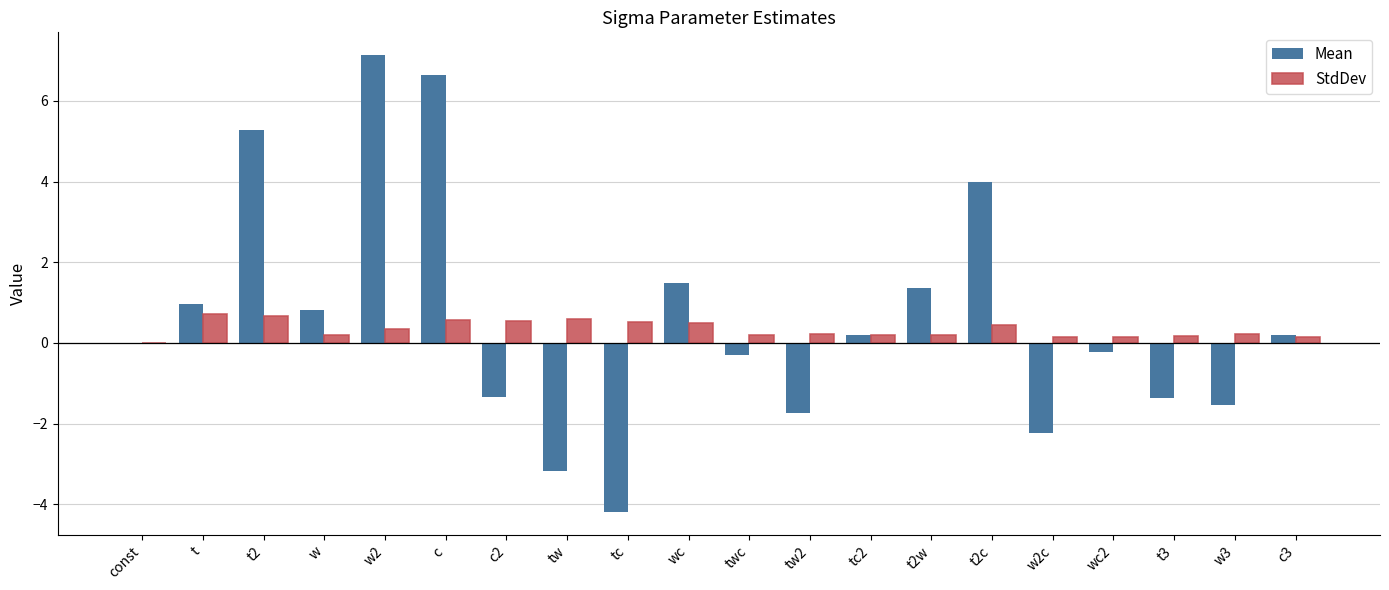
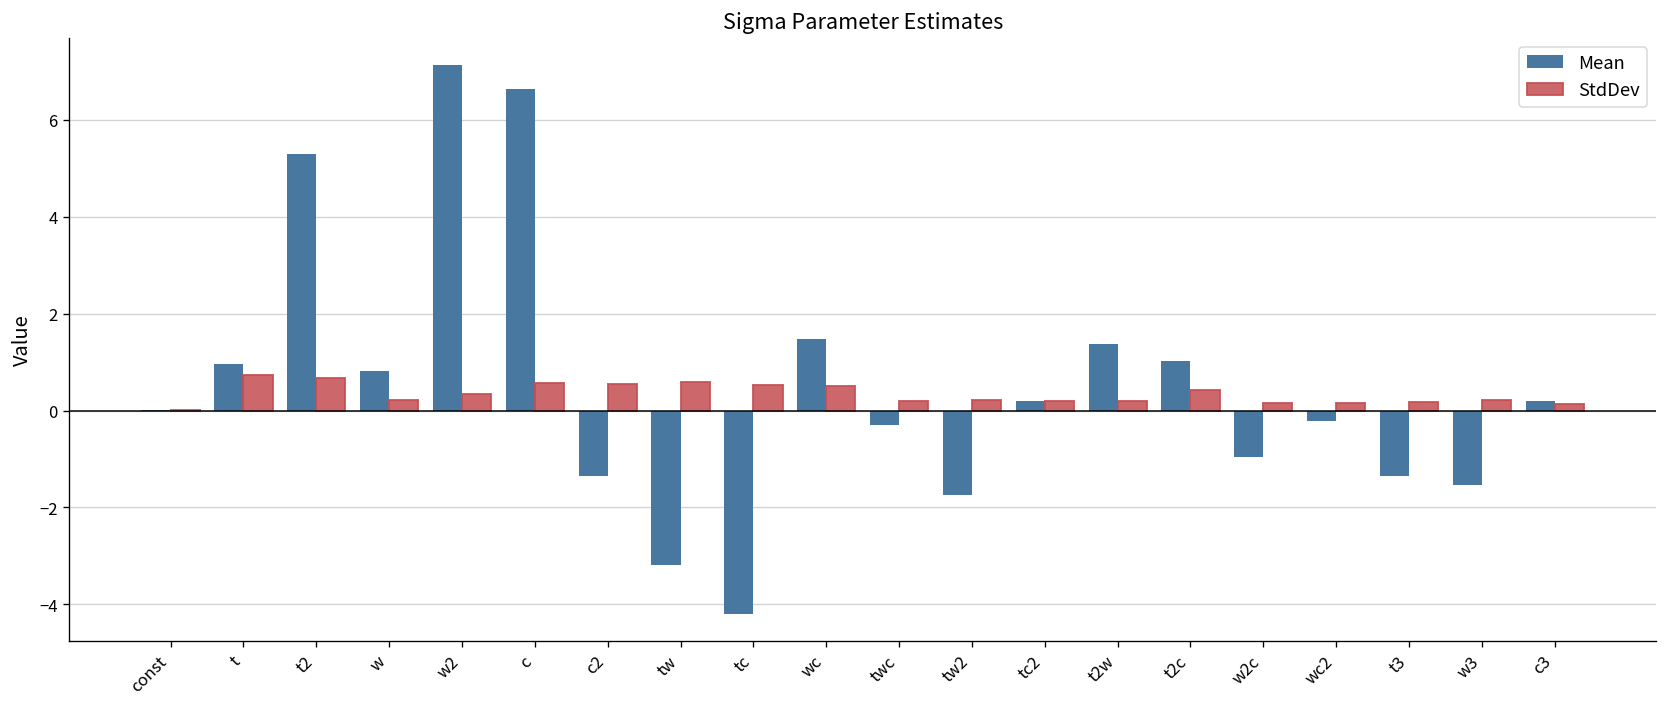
Mean, t2c: 4.0 -> 1.0
Mean, w2c: -2.2 -> -1.0
